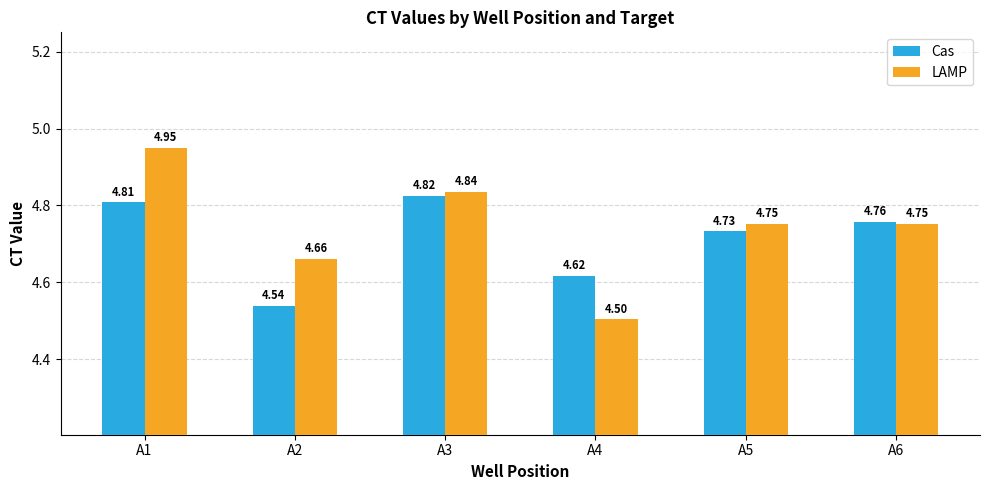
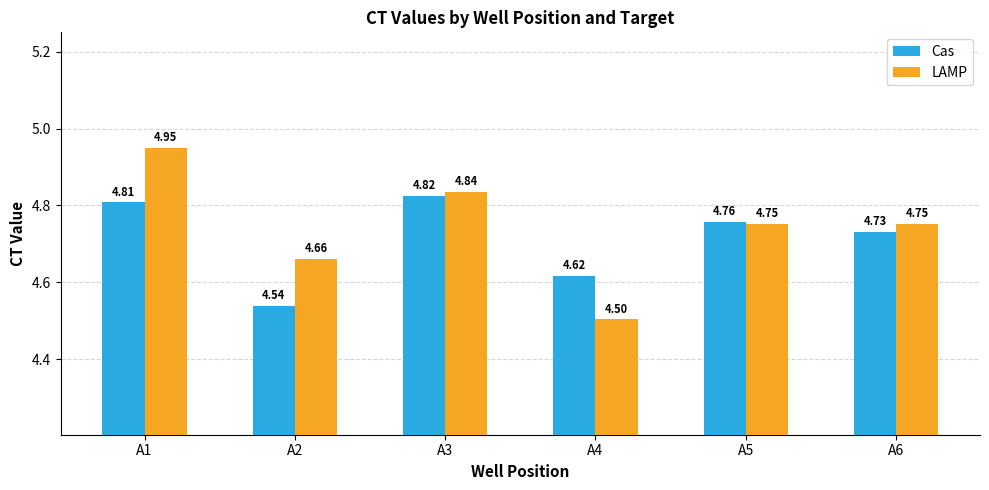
Cas, A5: 4.73 -> 4.76
Cas, A6: 4.76 -> 4.73
